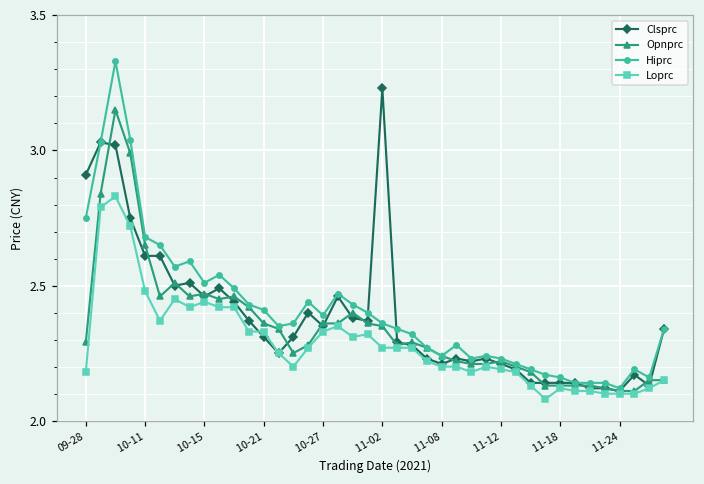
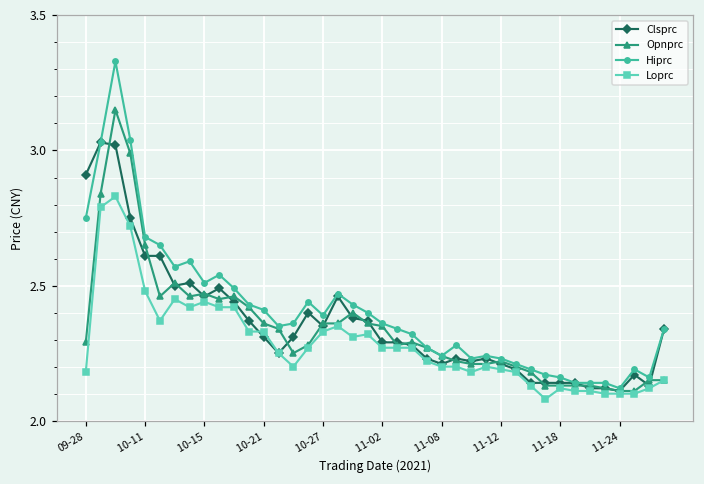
Clsprc, 11-02: 3.23 -> 2.29
